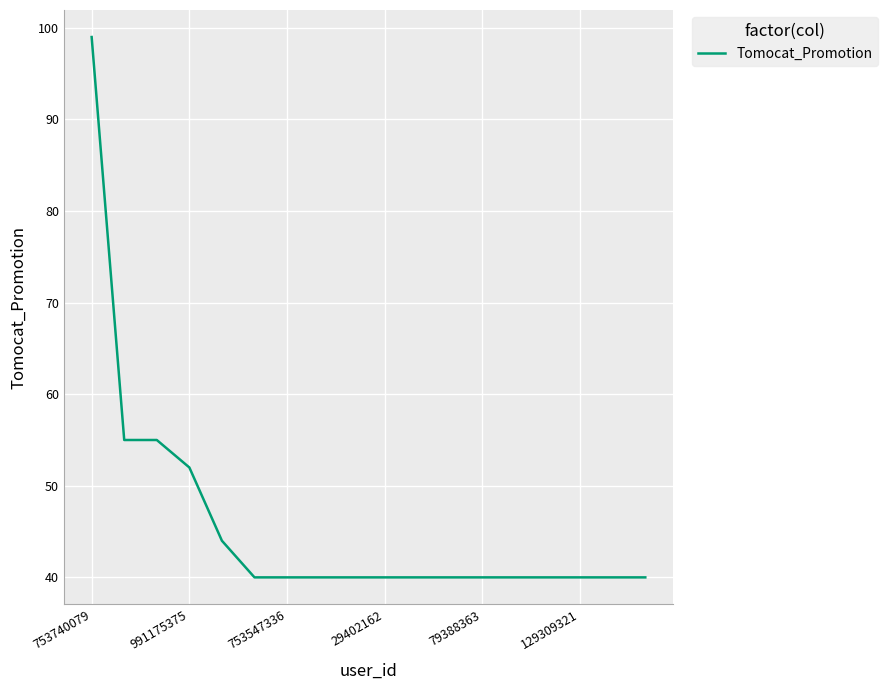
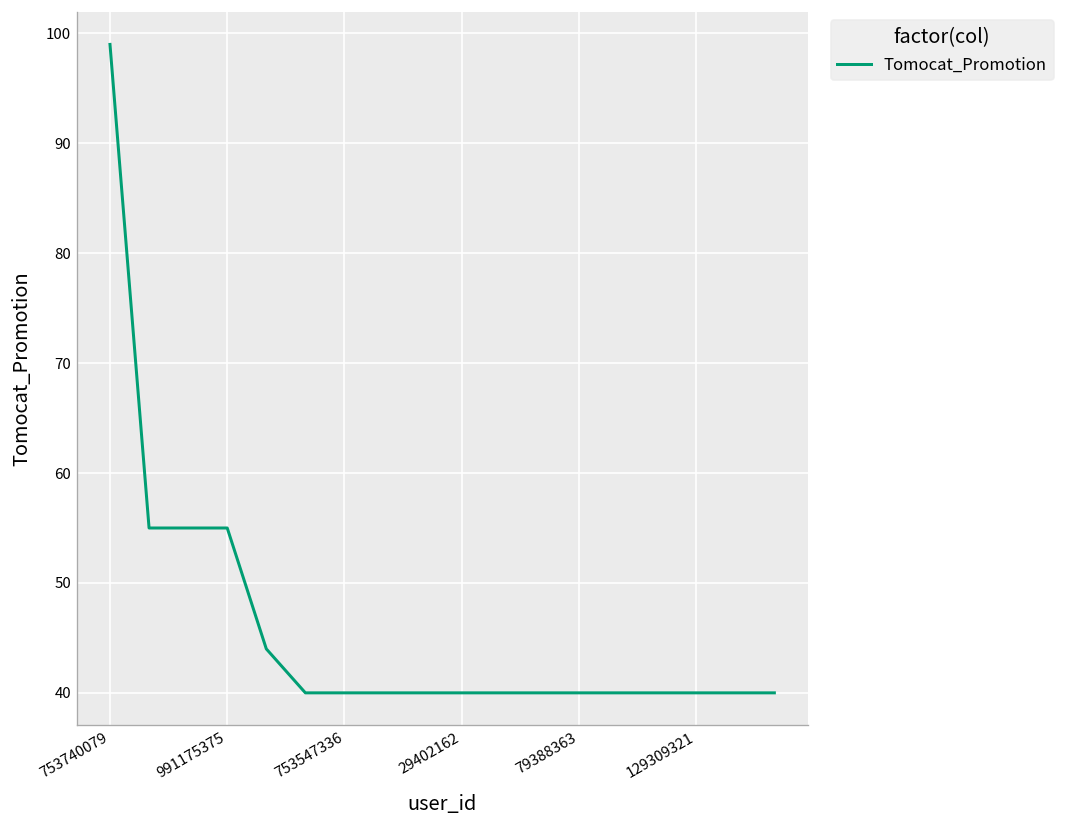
991175375: 52 -> 55
